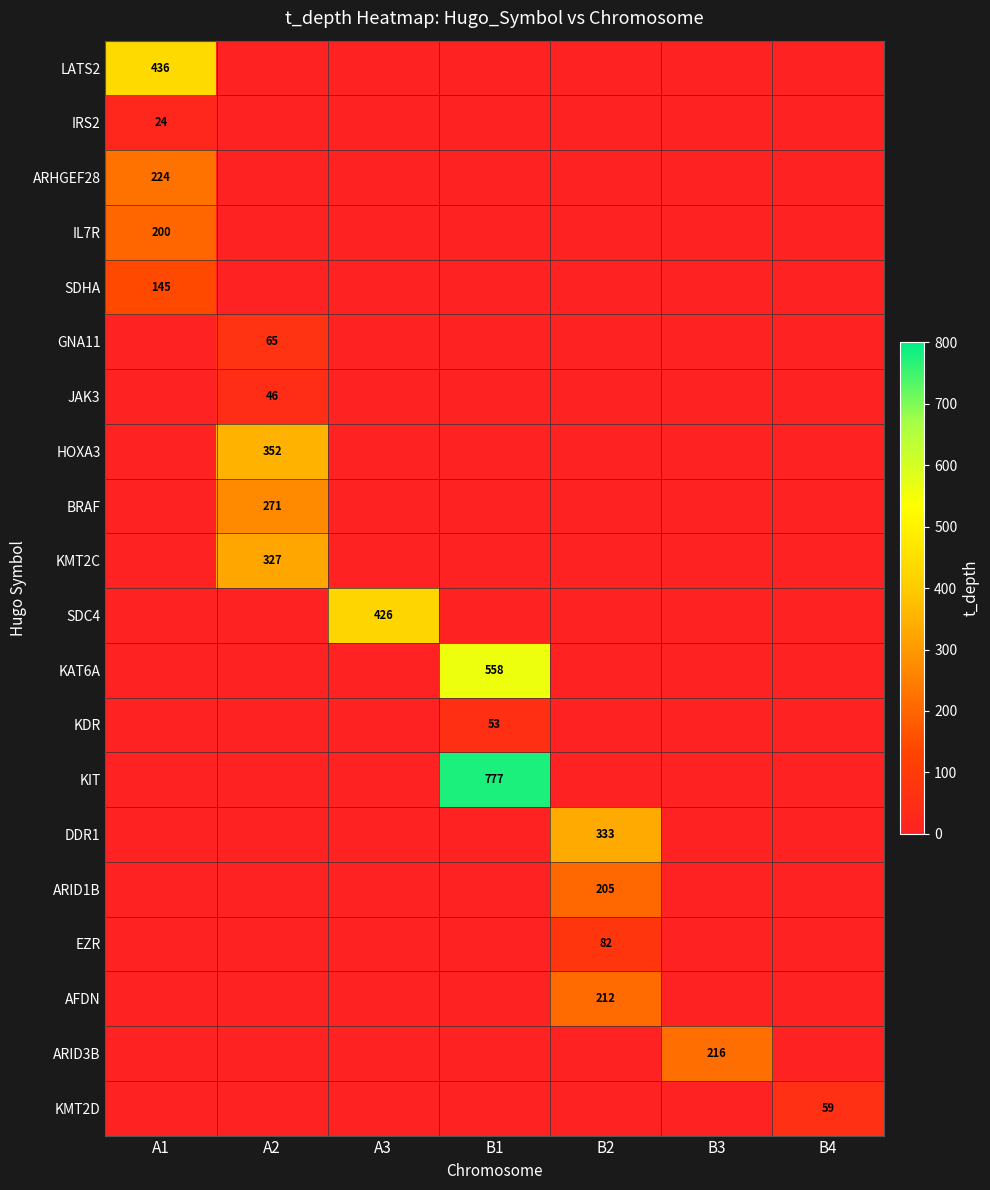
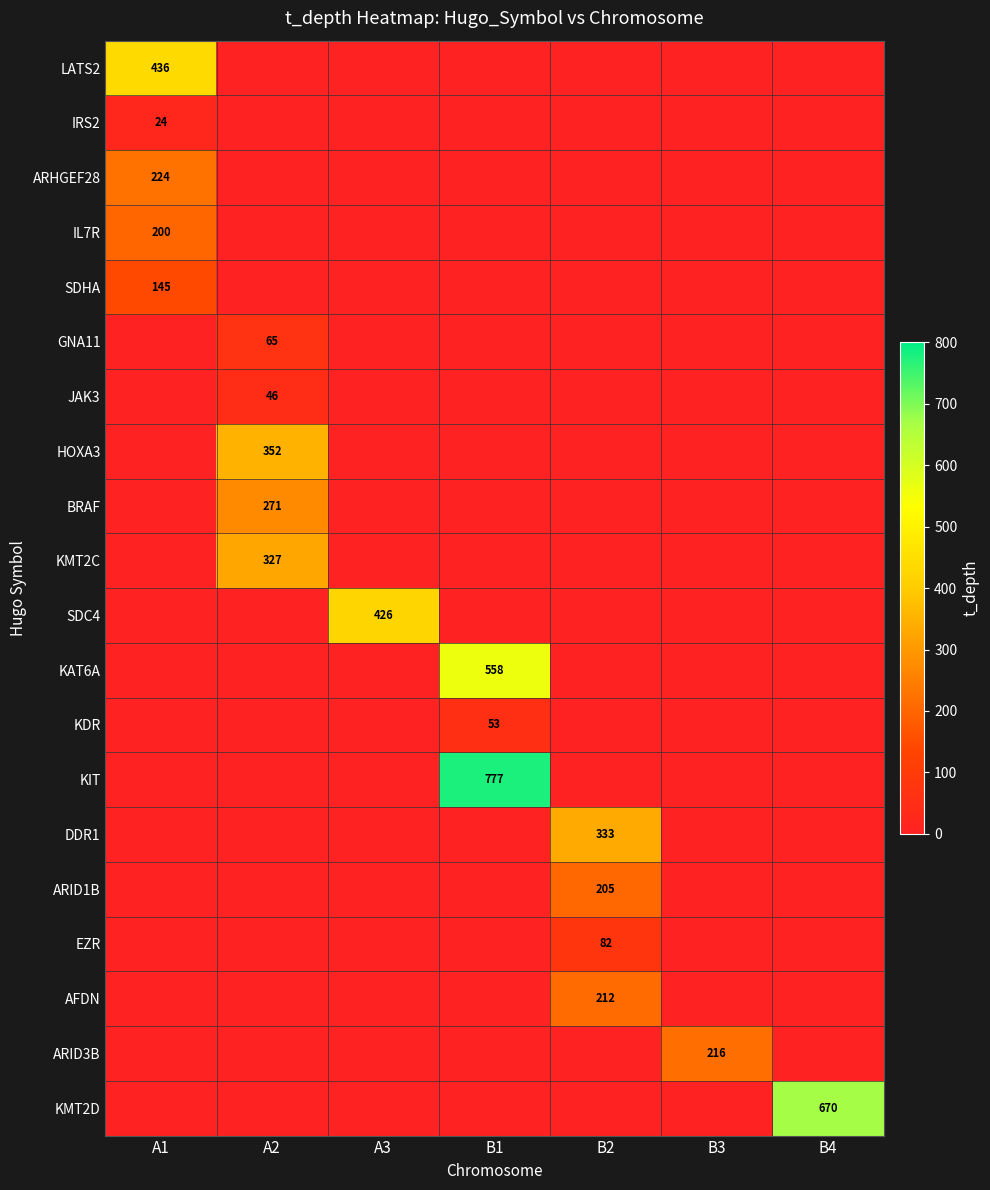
KMT2D, B4: 59 -> 670
